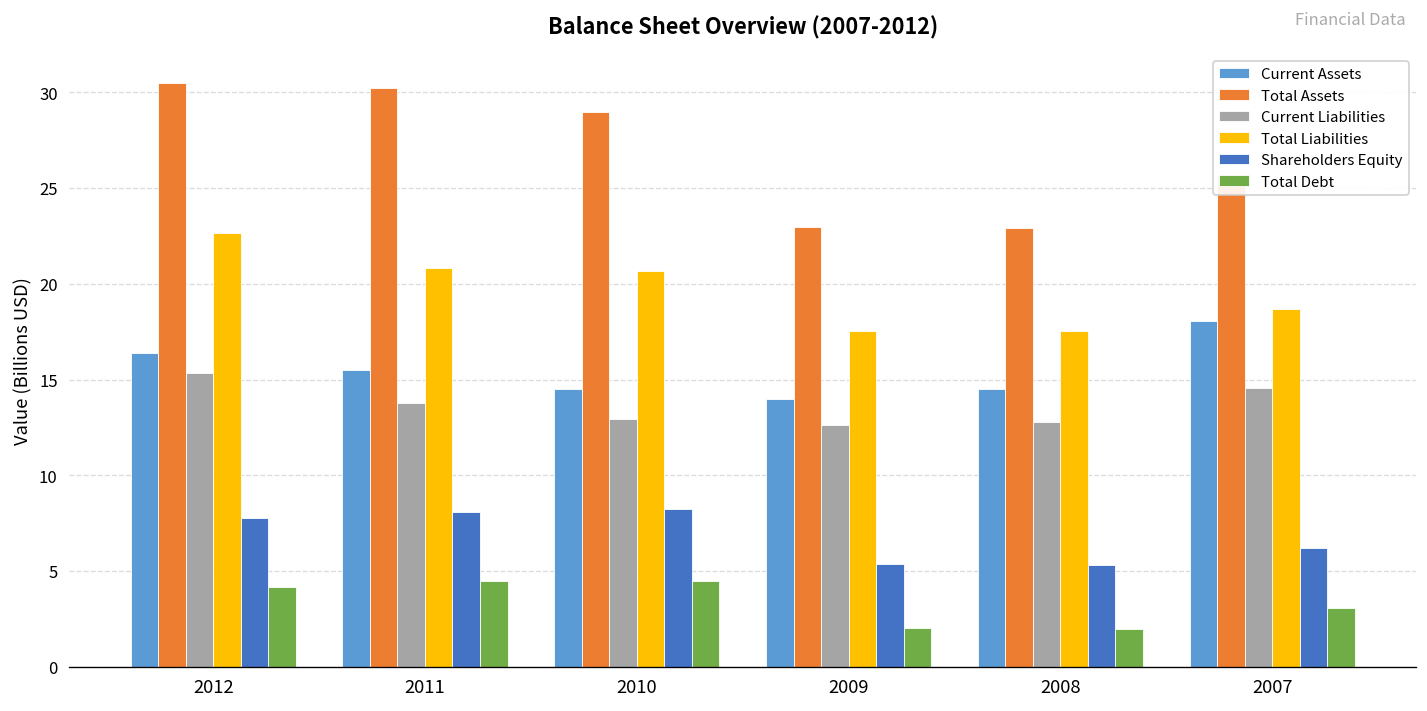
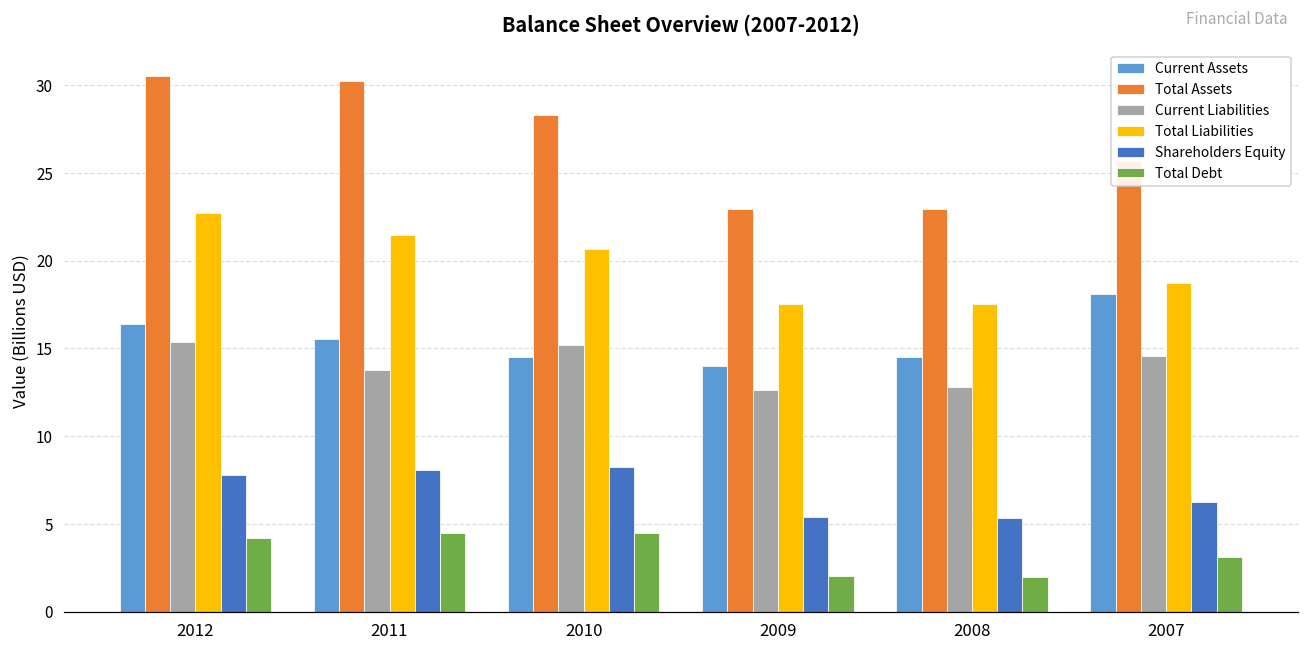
Total Liabilities, 2011: 20.8 -> 21.4
Total Assets, 2010: 29.0 -> 28.3
Current Liabilities, 2010: 12.9 -> 15.2
